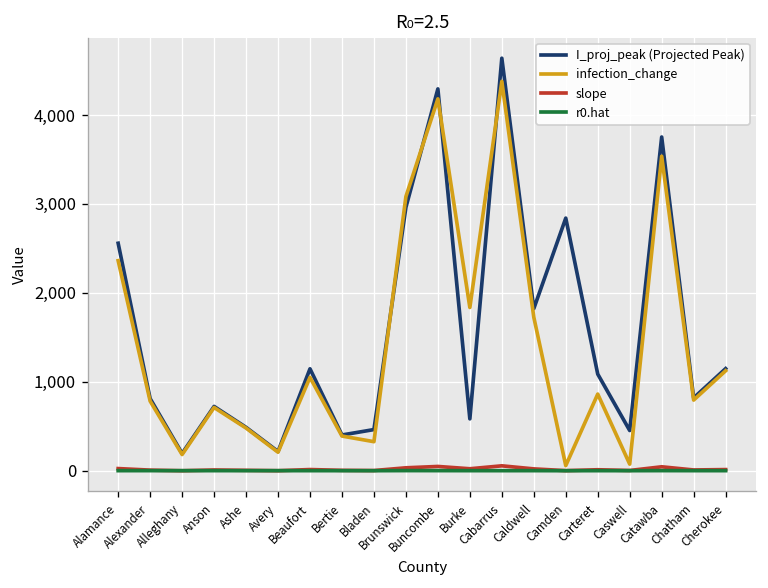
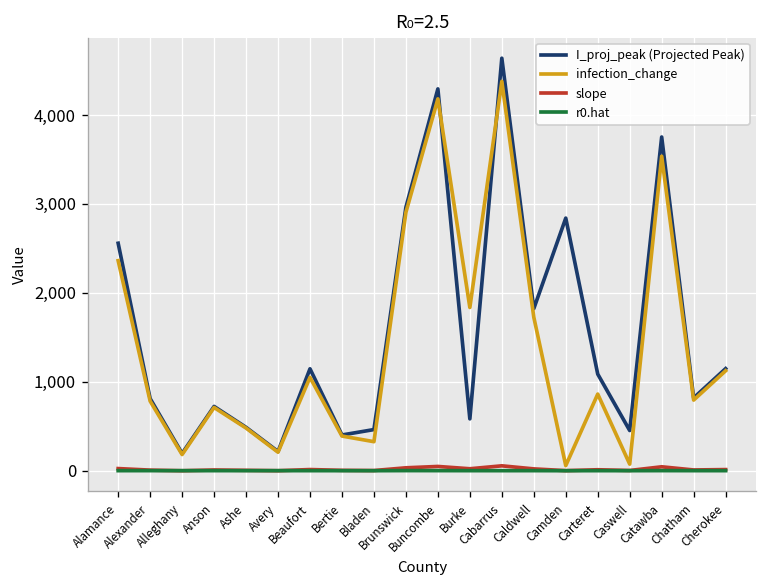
infection_change, Brunswick: 3,100 -> 2,900
